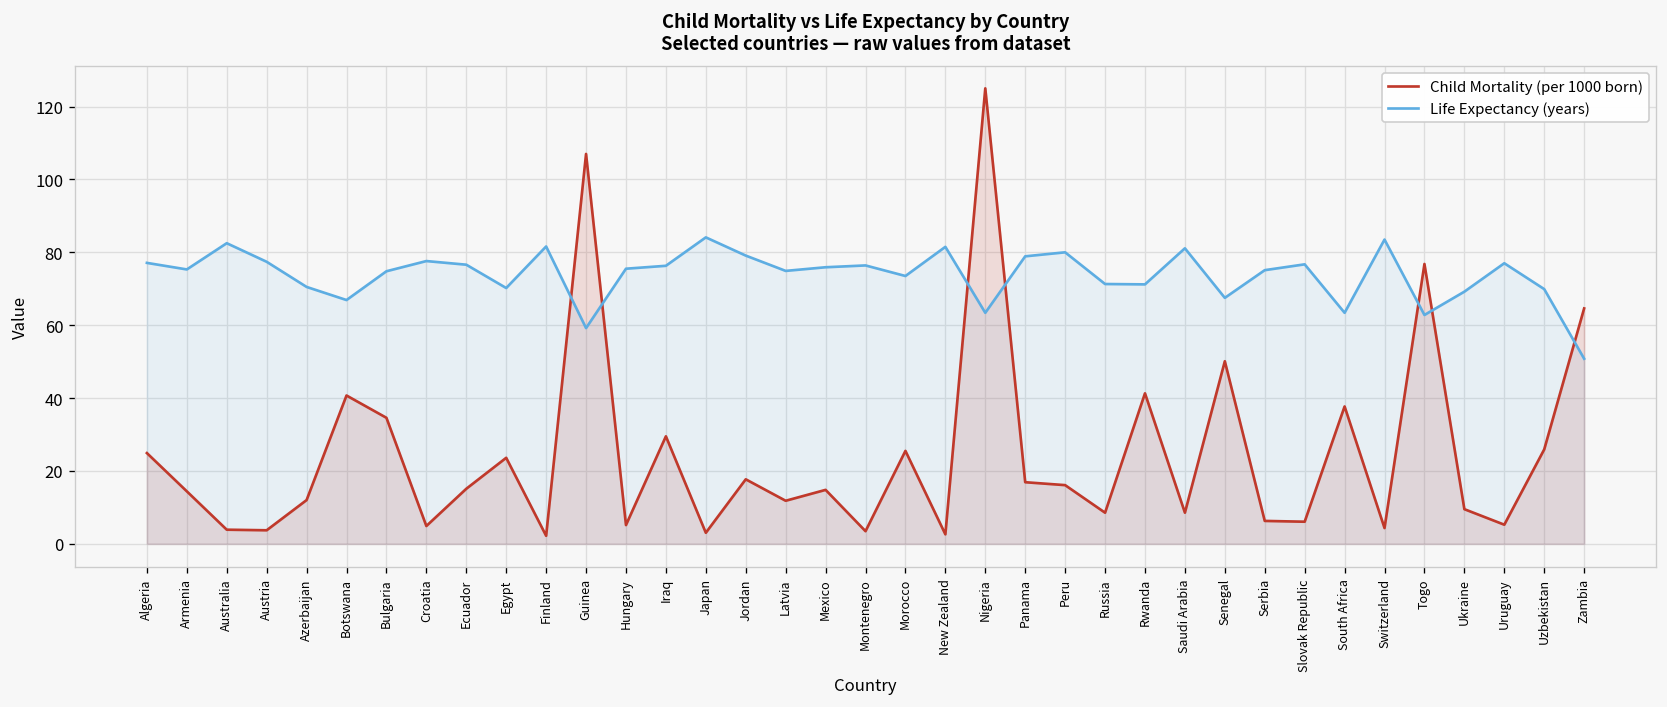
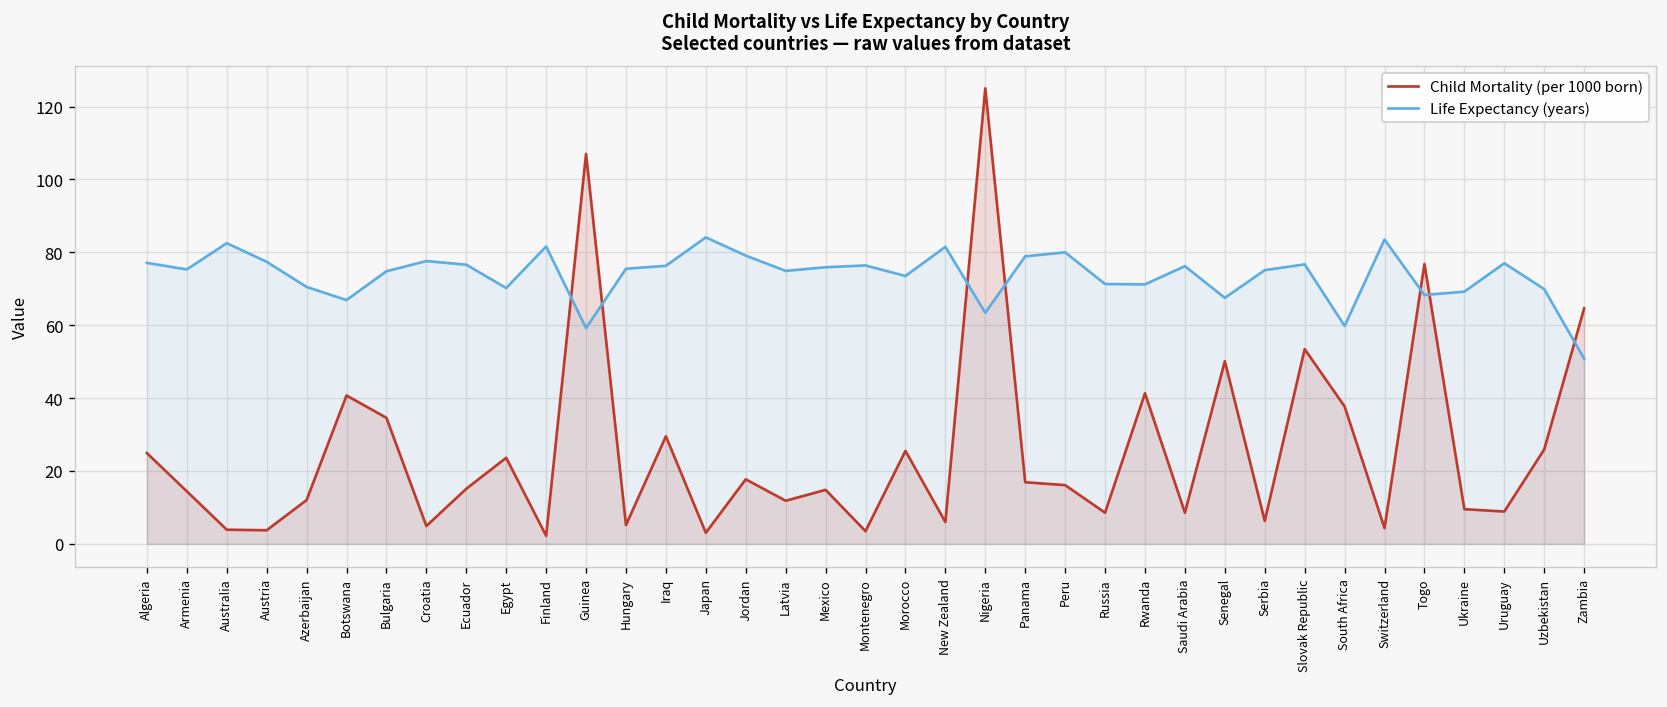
Child Mortality (per 1000 born), New Zealand: 3 -> 6
Life Expectancy (years), Saudi Arabia: 81 -> 76
Child Mortality (per 1000 born), Slovak Republic: 6 -> 53
Life Expectancy (years), South Africa: 63 -> 60
Life Expectancy (years), Togo: 63 -> 68
Child Mortality (per 1000 born), Uruguay: 5 -> 9
